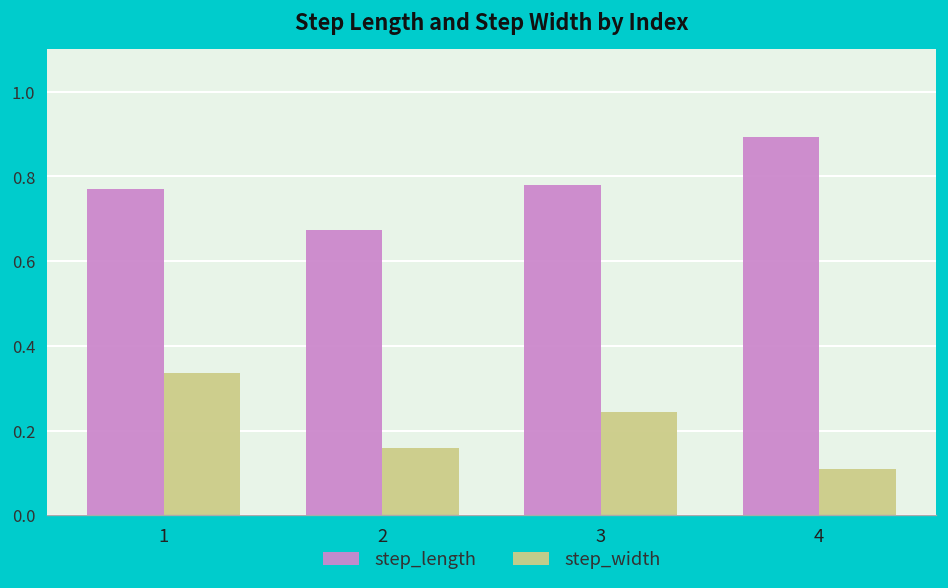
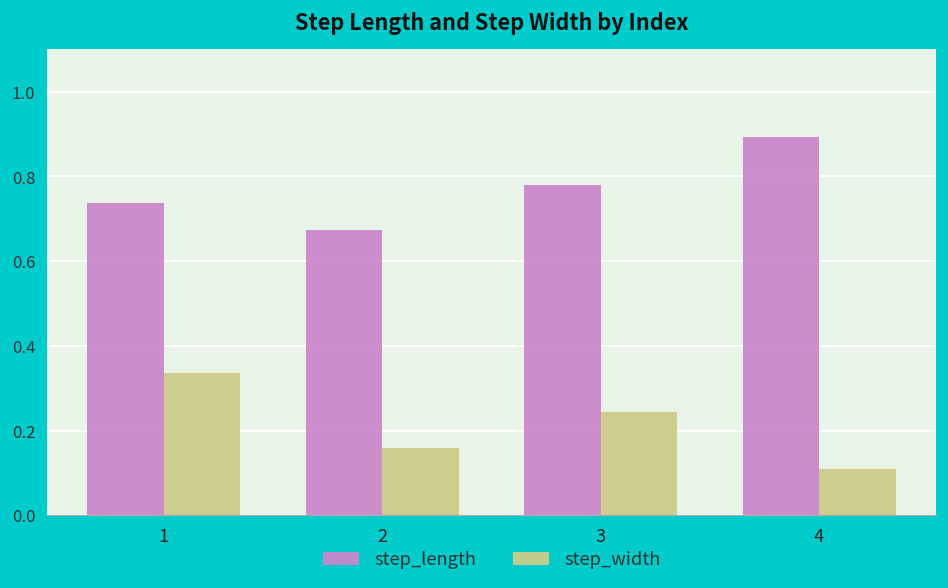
step_length, 1: 0.77 -> 0.74
